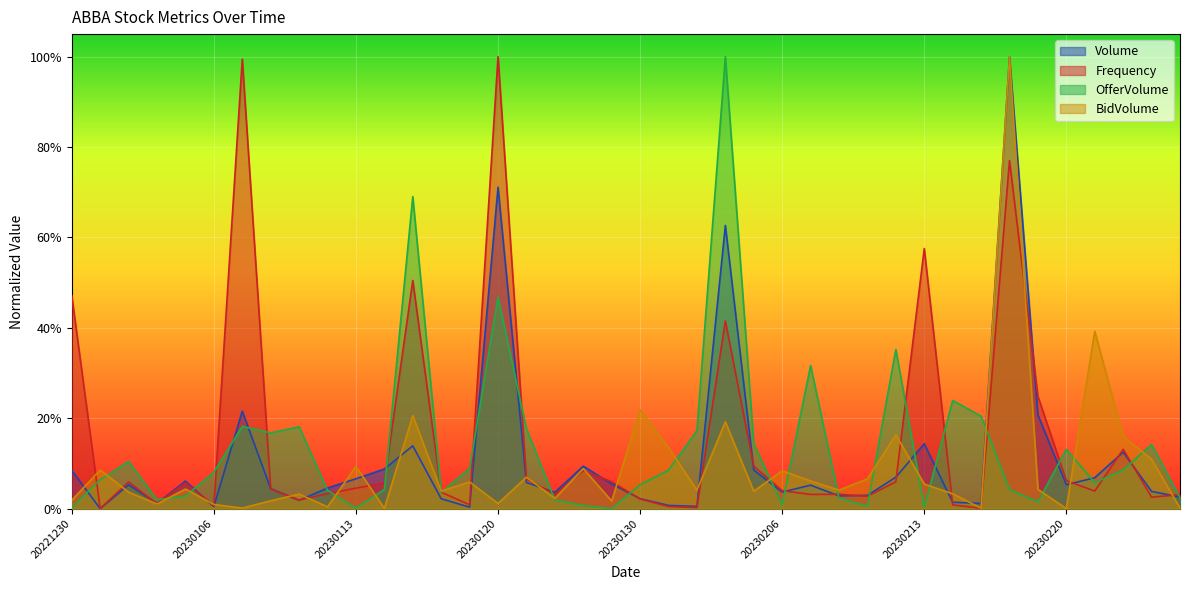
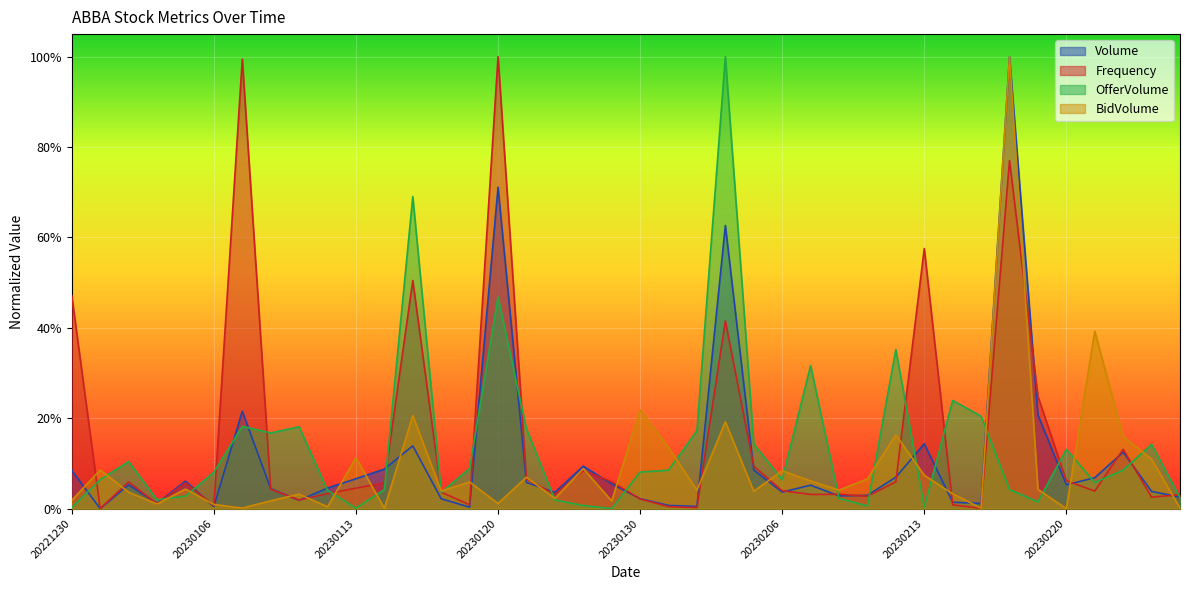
BidVolume, 20230113: 9% -> 11%
OfferVolume, 20230130: 5% -> 8%
OfferVolume, 20230206: 1% -> 6%
BidVolume, 20230213: 5% -> 7%
